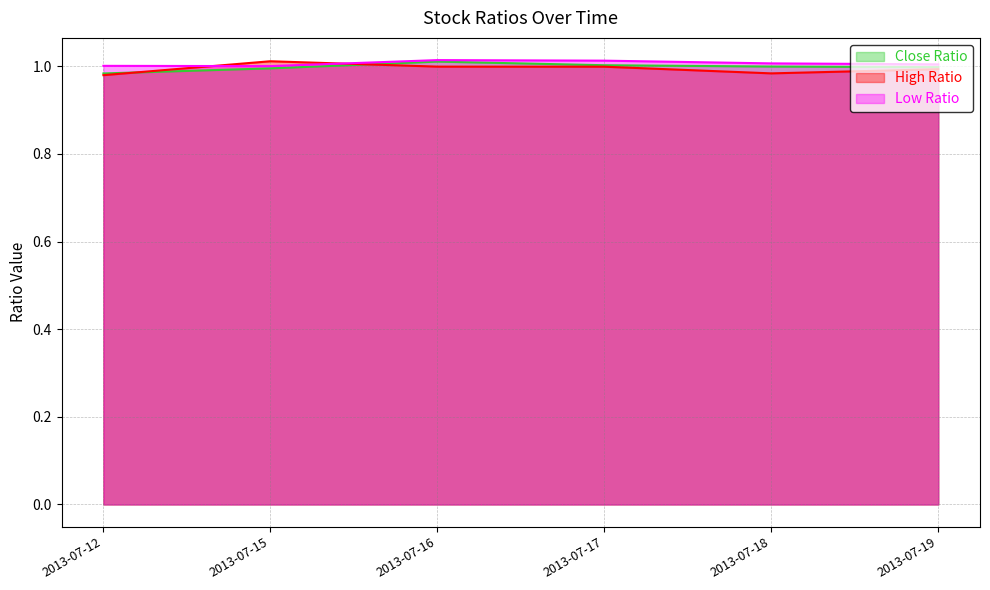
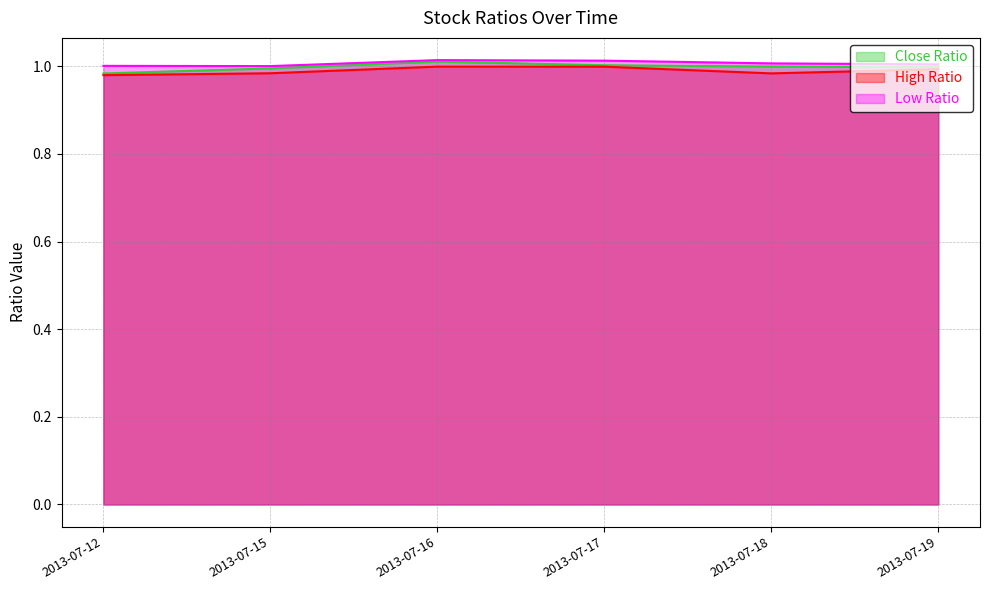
High Ratio, 2013-07-15: 1.01 -> 0.98
